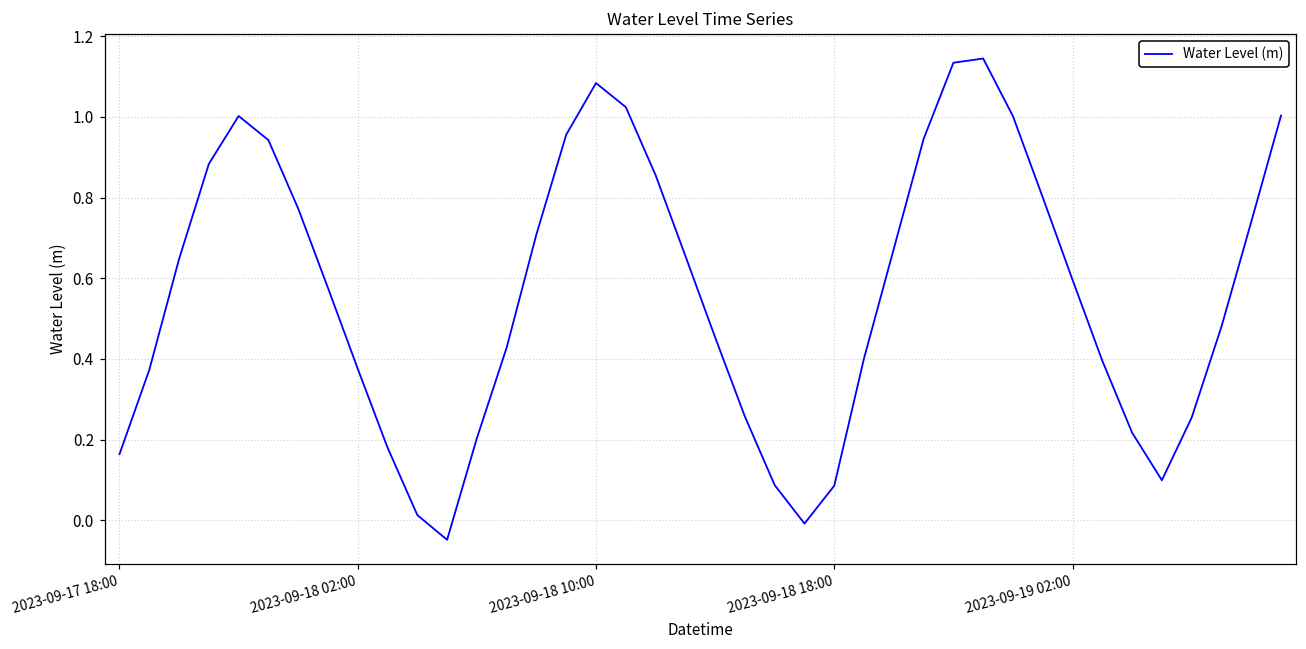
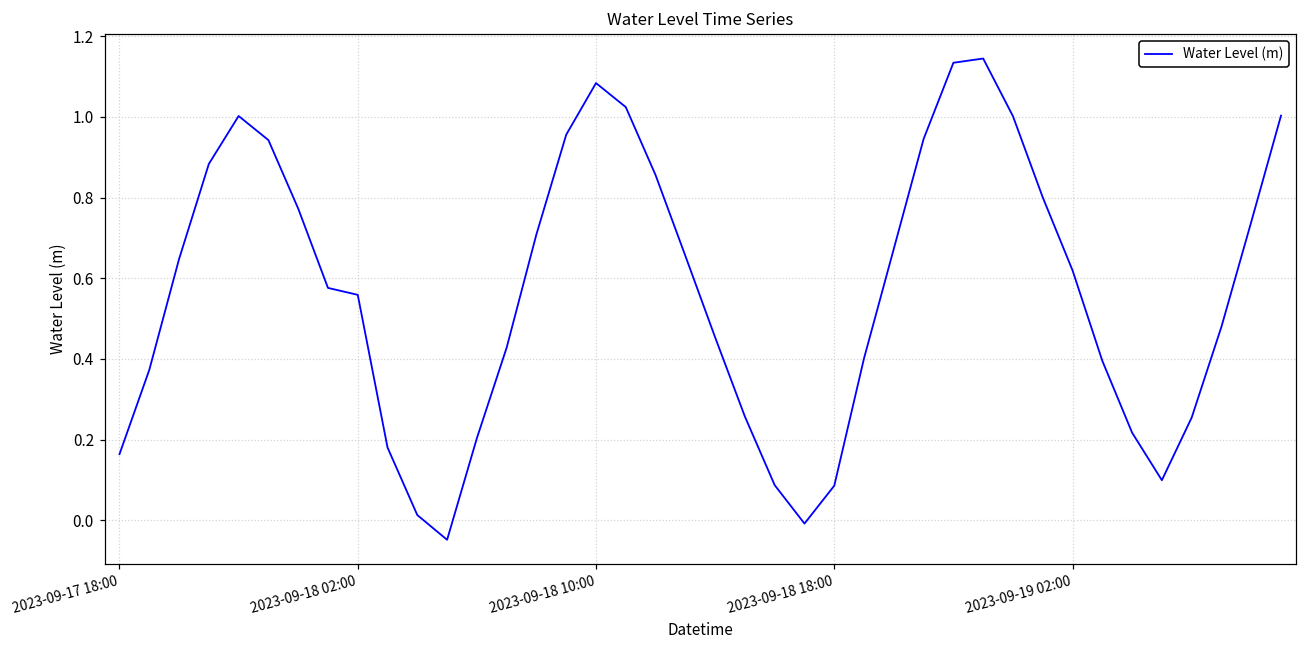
2023-09-18 02:00: 0.38 -> 0.56
2023-09-19 02:00: 0.60 -> 0.62
